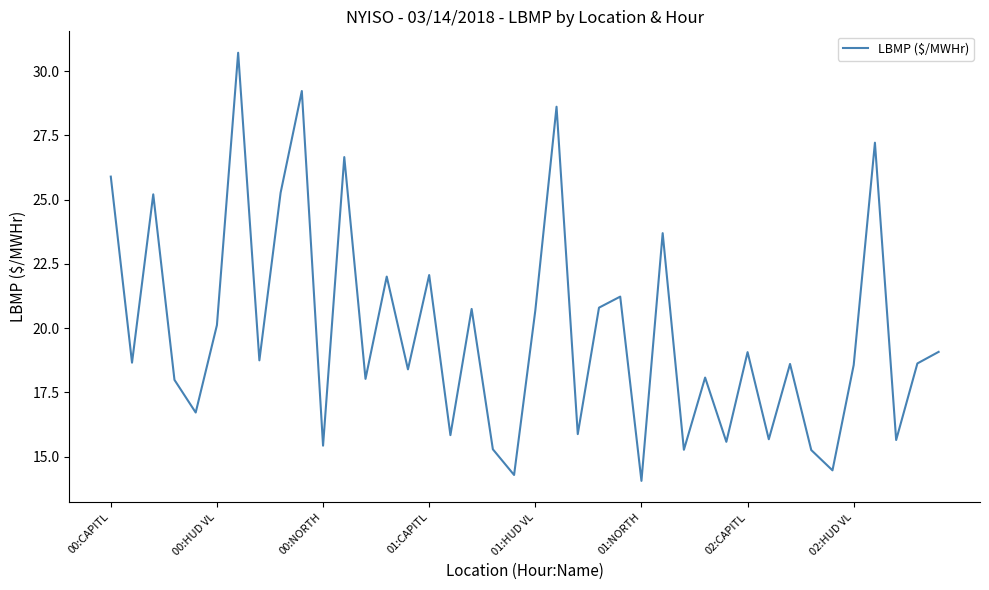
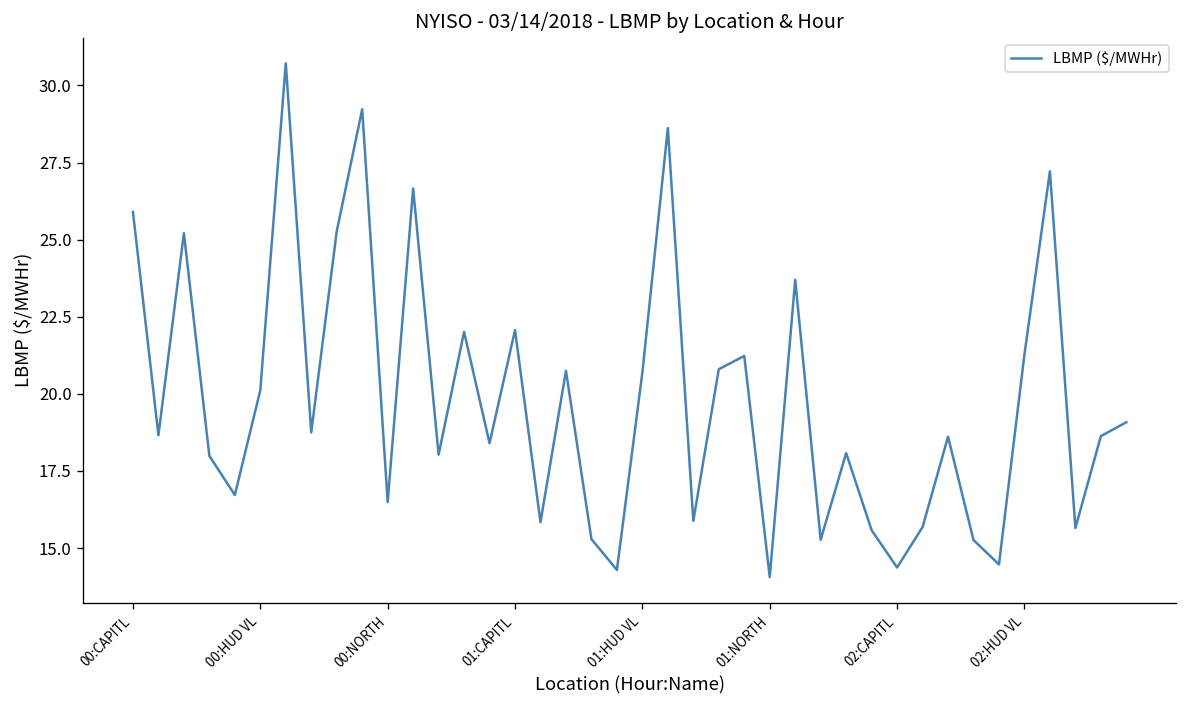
00:NORTH: 15.4 -> 16.5
02:CAPITL: 19.1 -> 14.4
02:HUD VL: 18.6 -> 21.3
